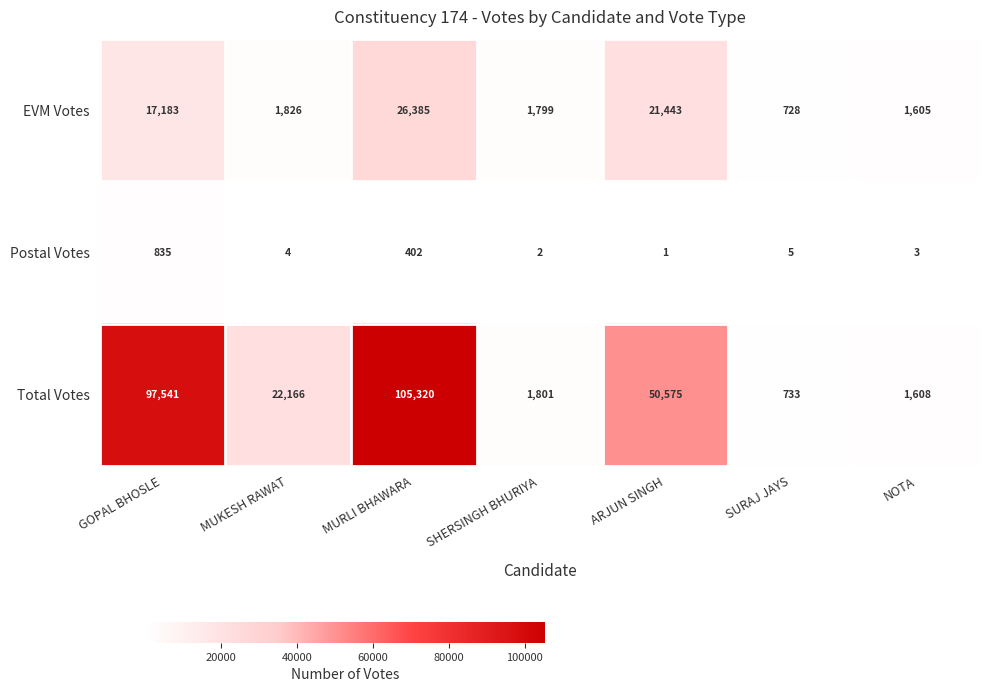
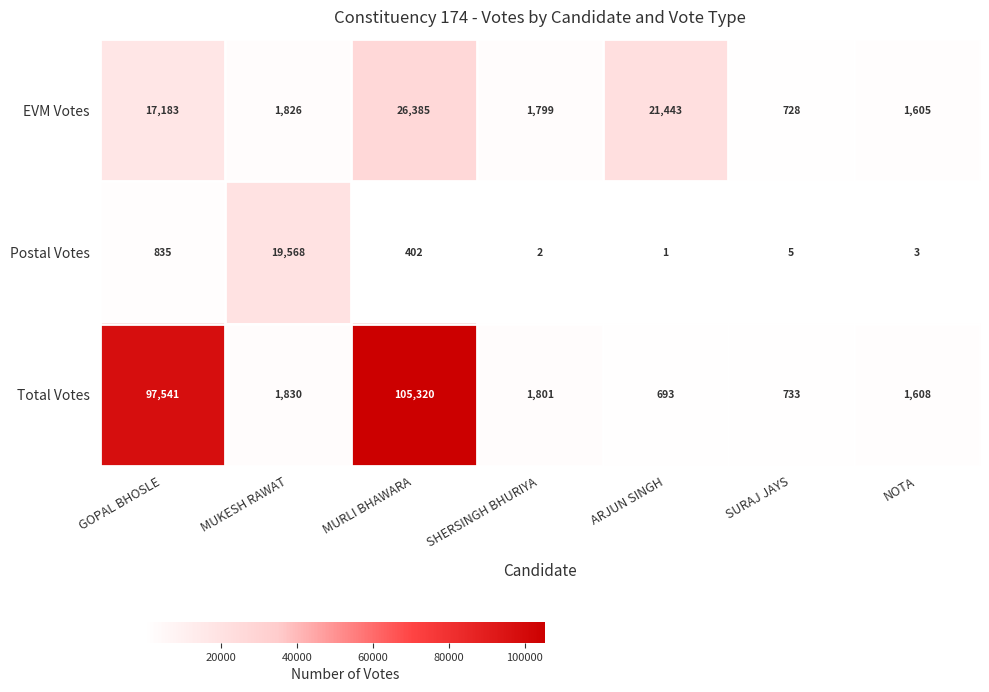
Postal Votes, MUKESH RAWAT: 4 -> 19,568
Total Votes, MUKESH RAWAT: 22,166 -> 1,830
Total Votes, ARJUN SINGH: 50,575 -> 693
